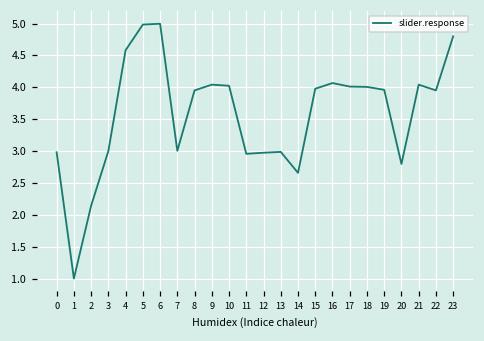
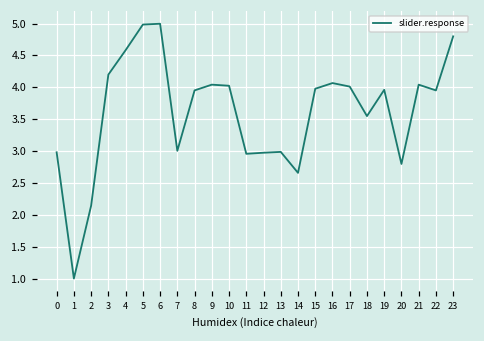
3: 3.0 -> 4.2
18: 4.0 -> 3.5
